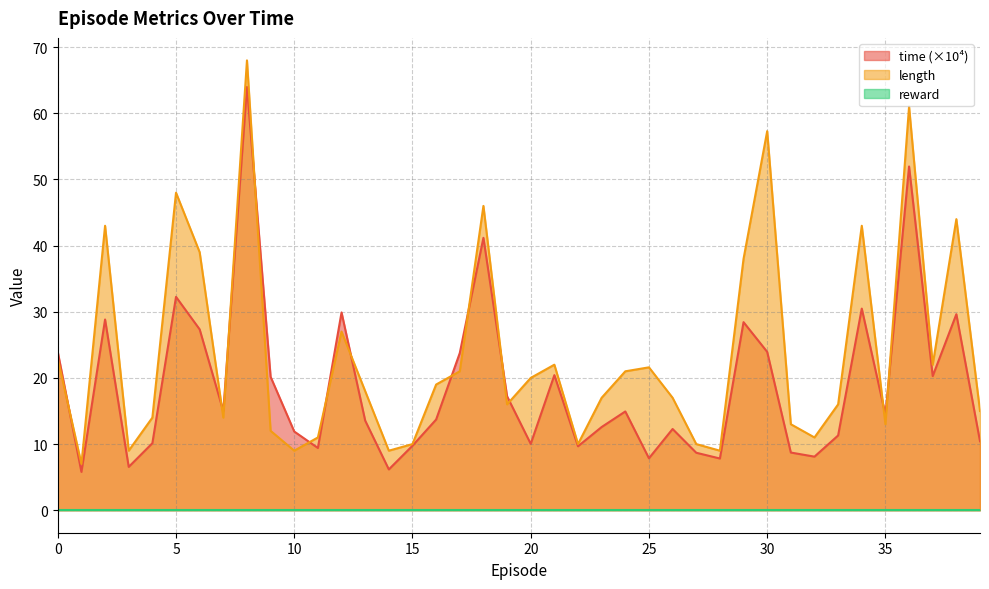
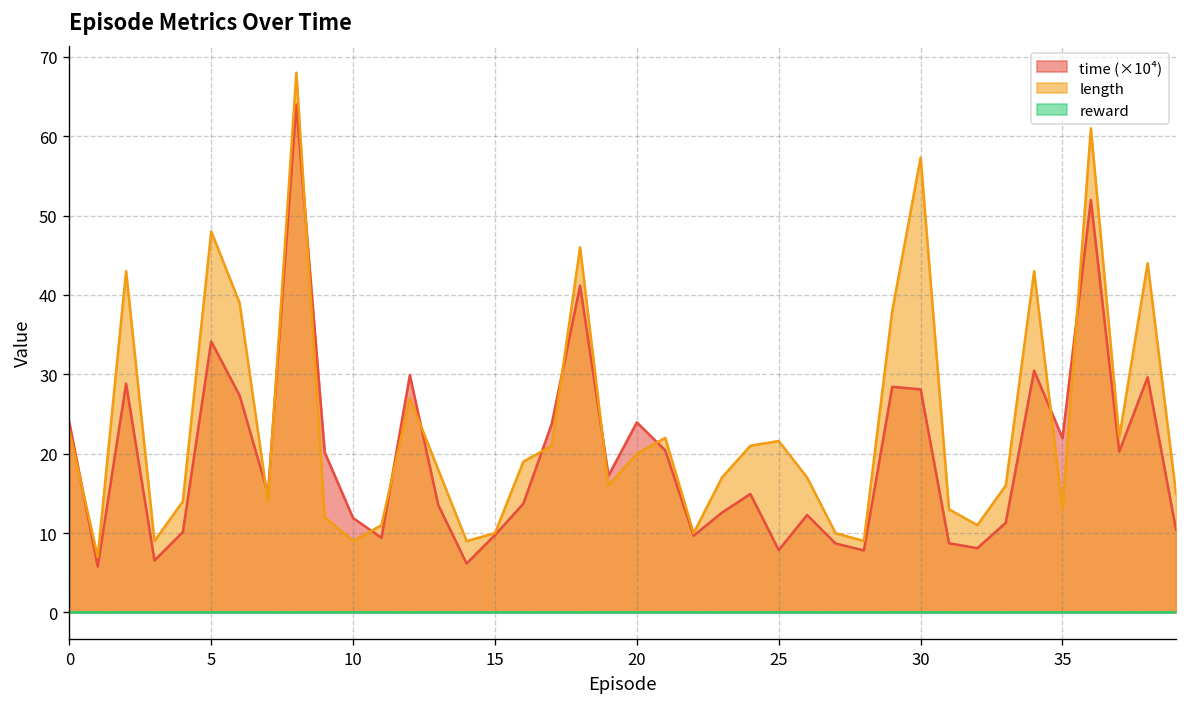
time (×10⁴), 5: 32 -> 34
time (×10⁴), 20: 10 -> 24
time (×10⁴), 30: 24 -> 28
time (×10⁴), 35: 14 -> 22
